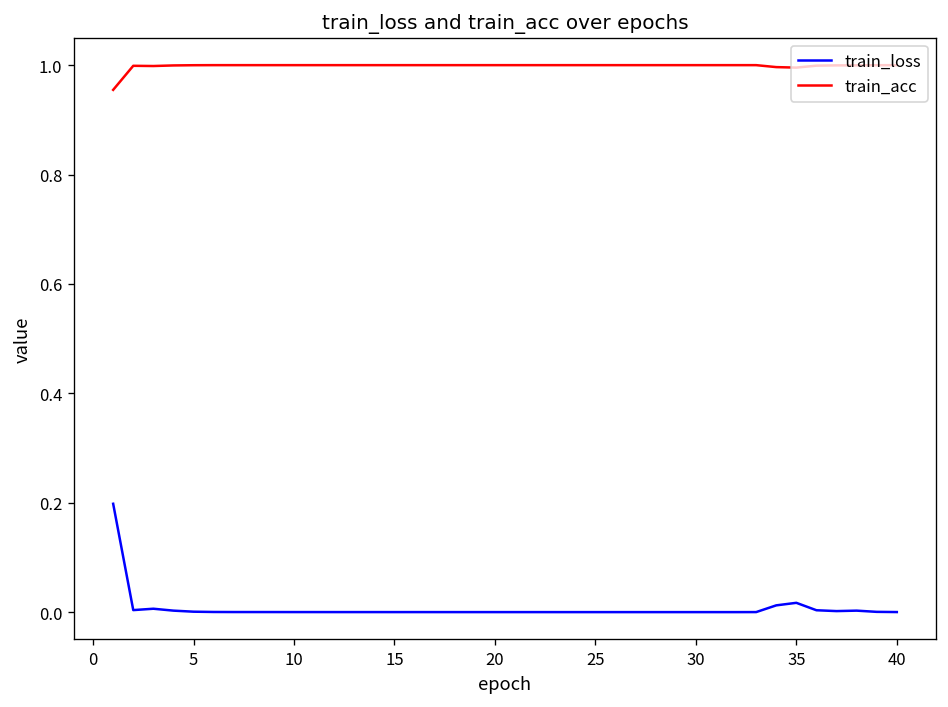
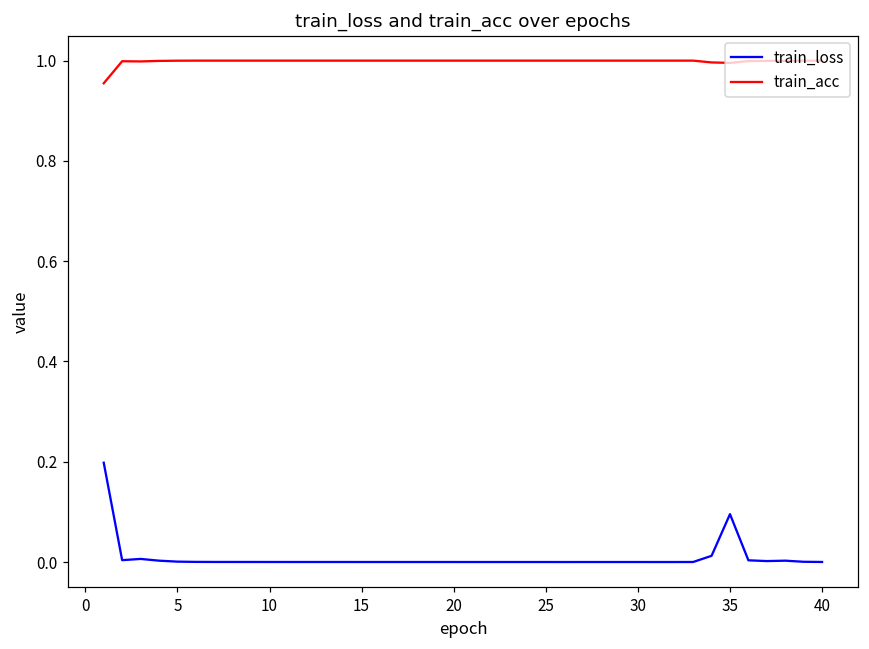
train_loss, 35: 0.02 -> 0.10
